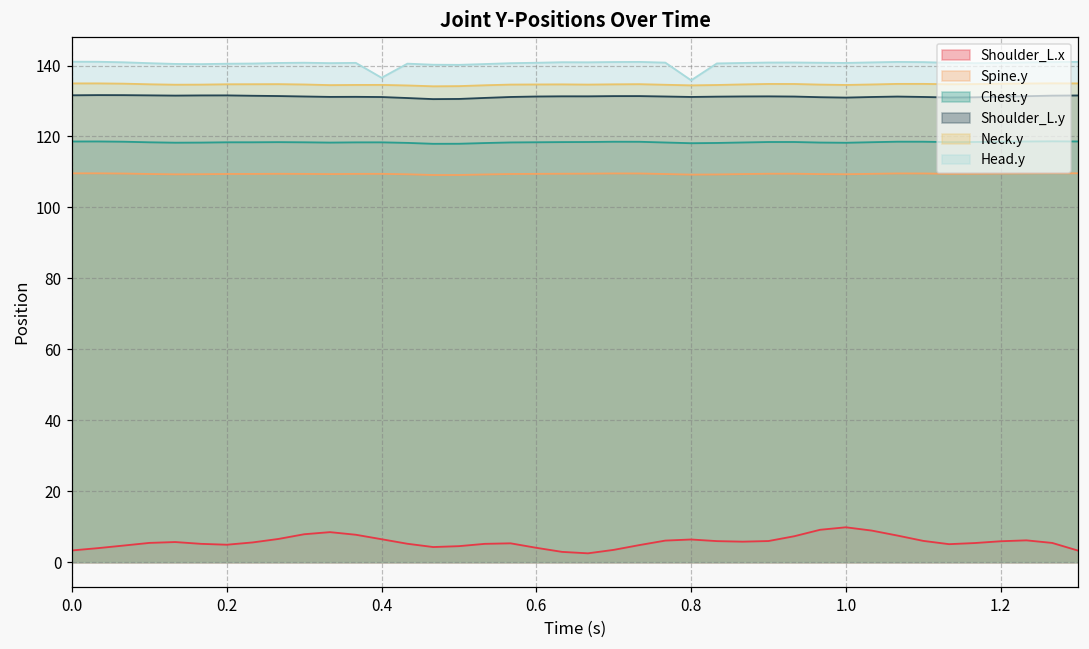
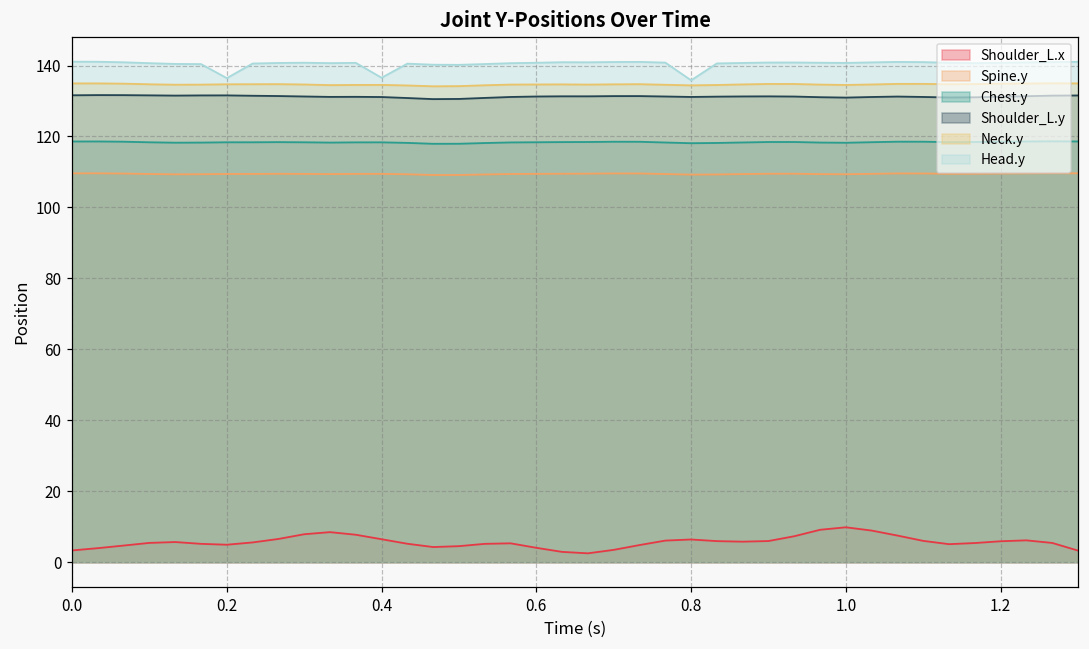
Head.y, 0.2: 141 -> 136
